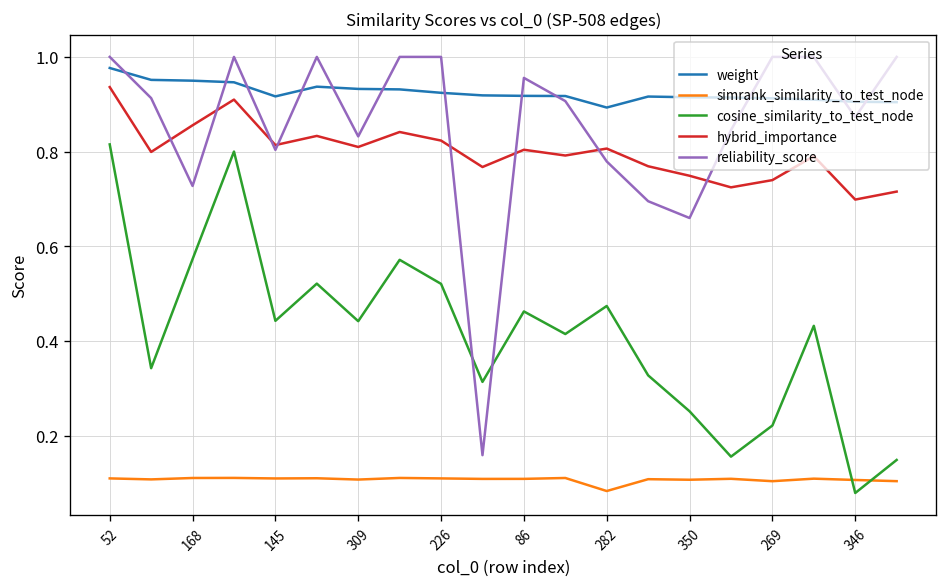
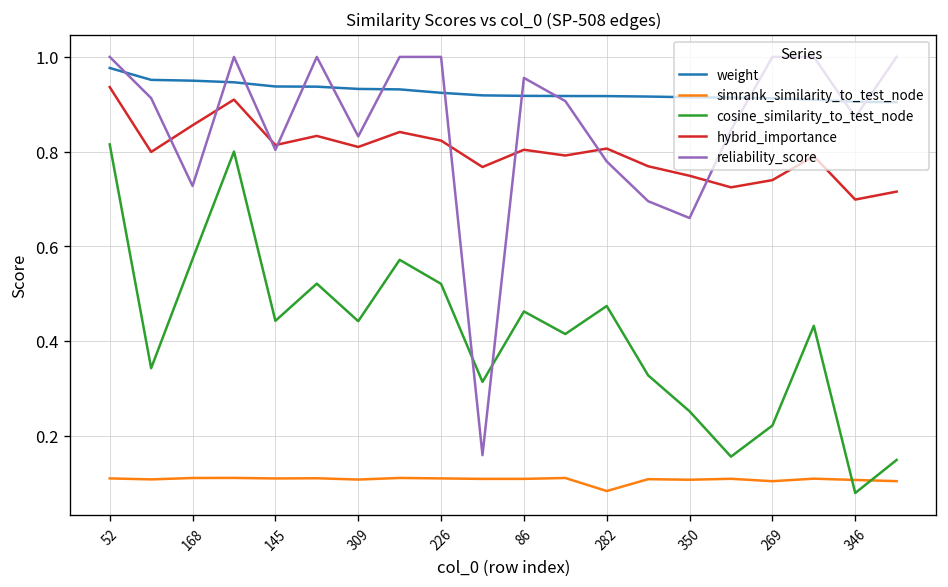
weight, 145: 0.92 -> 0.94
weight, 282: 0.89 -> 0.92
